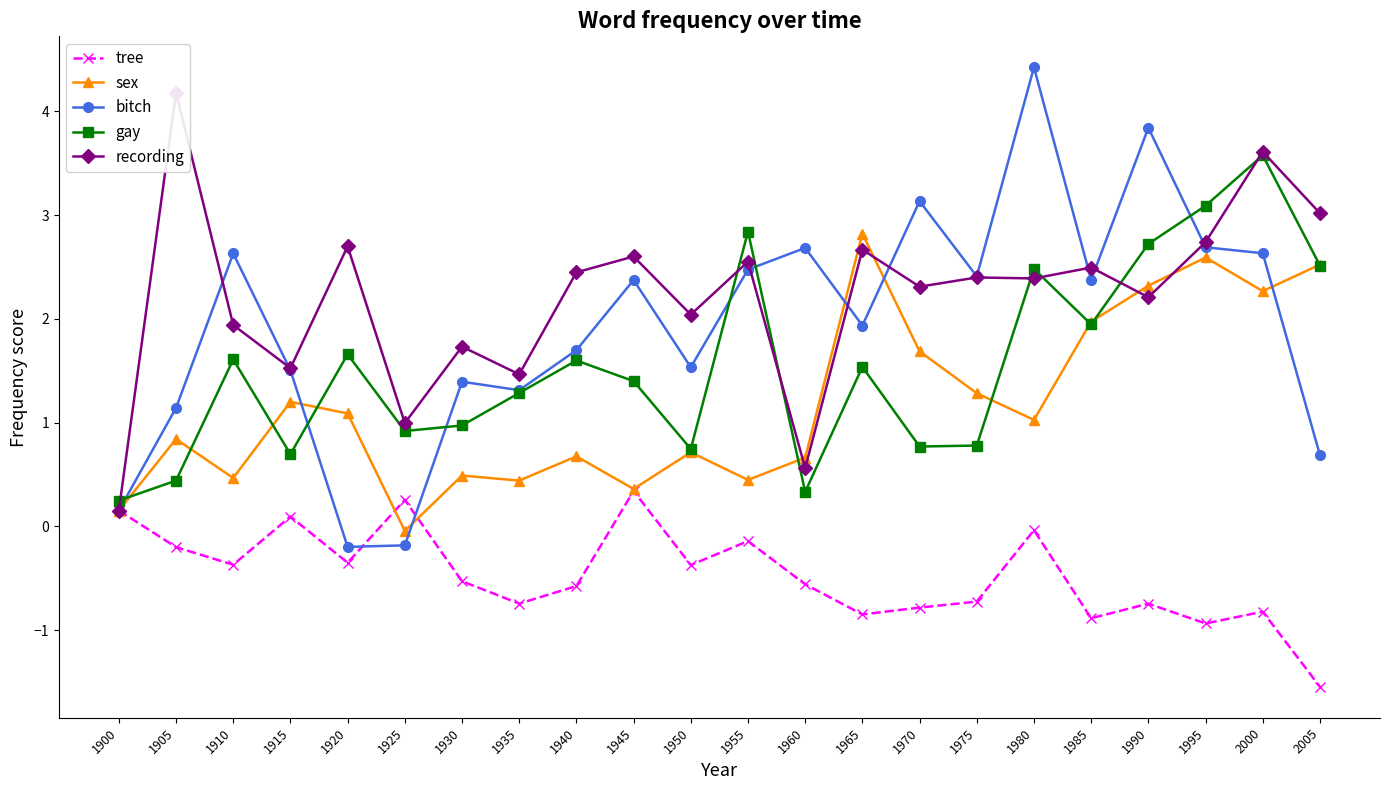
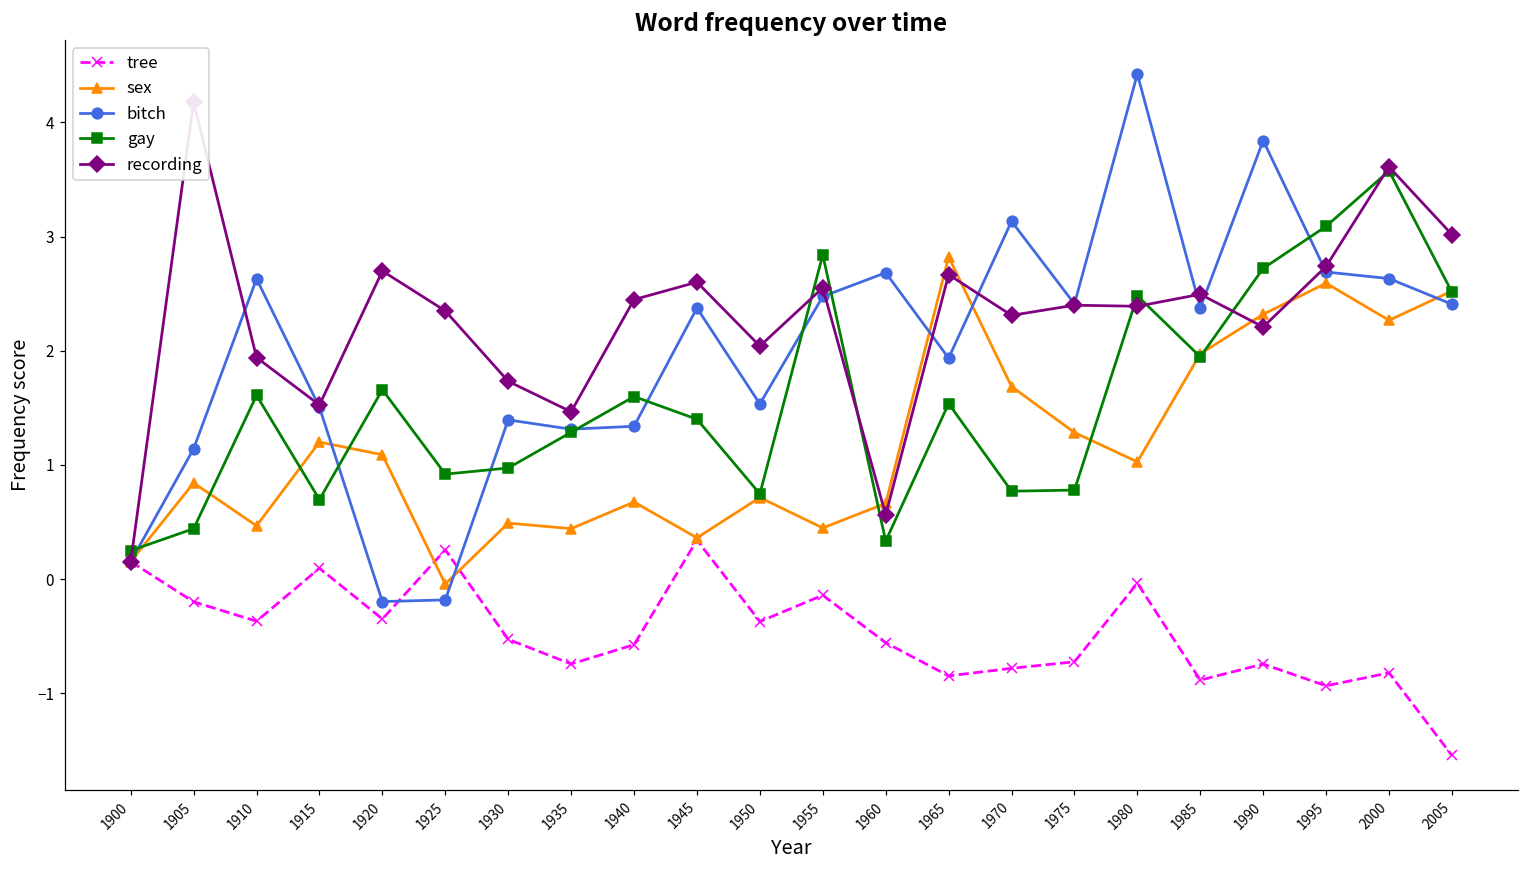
recording, 1925: 1.00 -> 2.35
bitch, 1940: 1.70 -> 1.34
bitch, 2005: 0.69 -> 2.41
